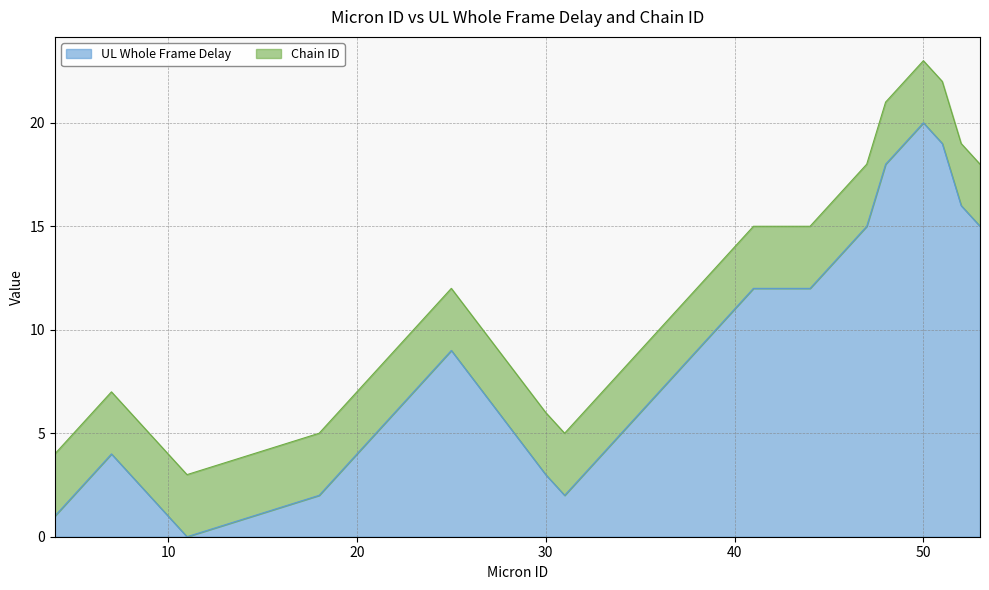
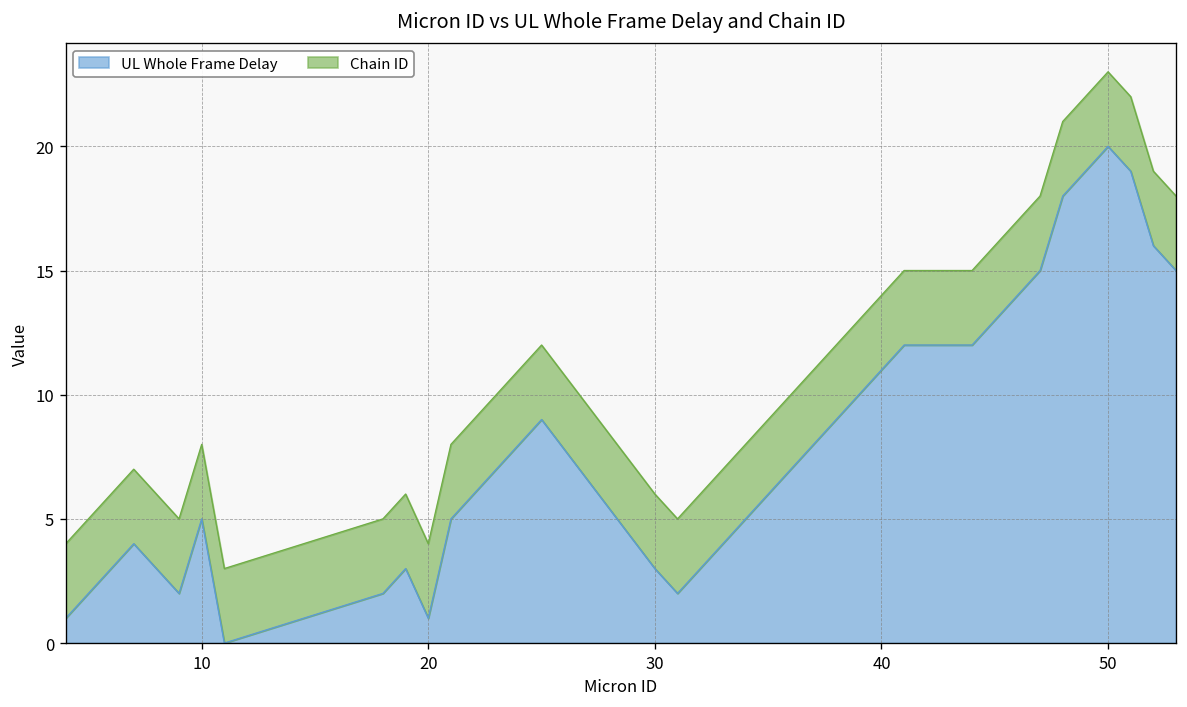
UL Whole Frame Delay, 10: 1 -> 5
UL Whole Frame Delay, 20: 4 -> 1
